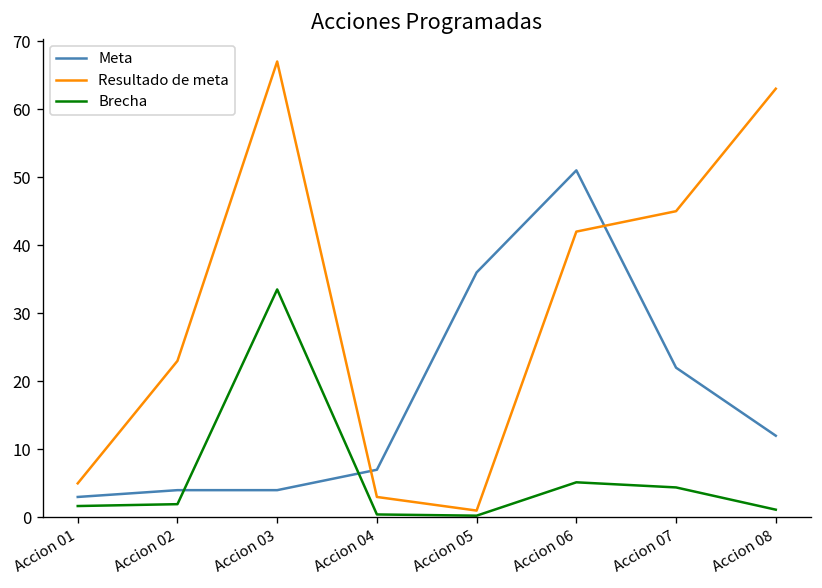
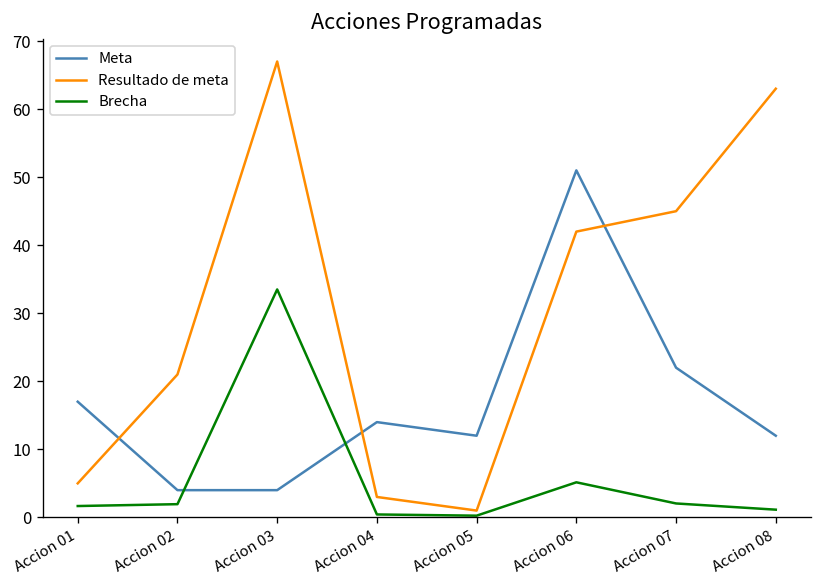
Meta, Accion 01: 3 -> 17
Resultado de meta, Accion 02: 23 -> 21
Meta, Accion 04: 7 -> 14
Meta, Accion 05: 36 -> 12
Brecha, Accion 07: 4 -> 2
